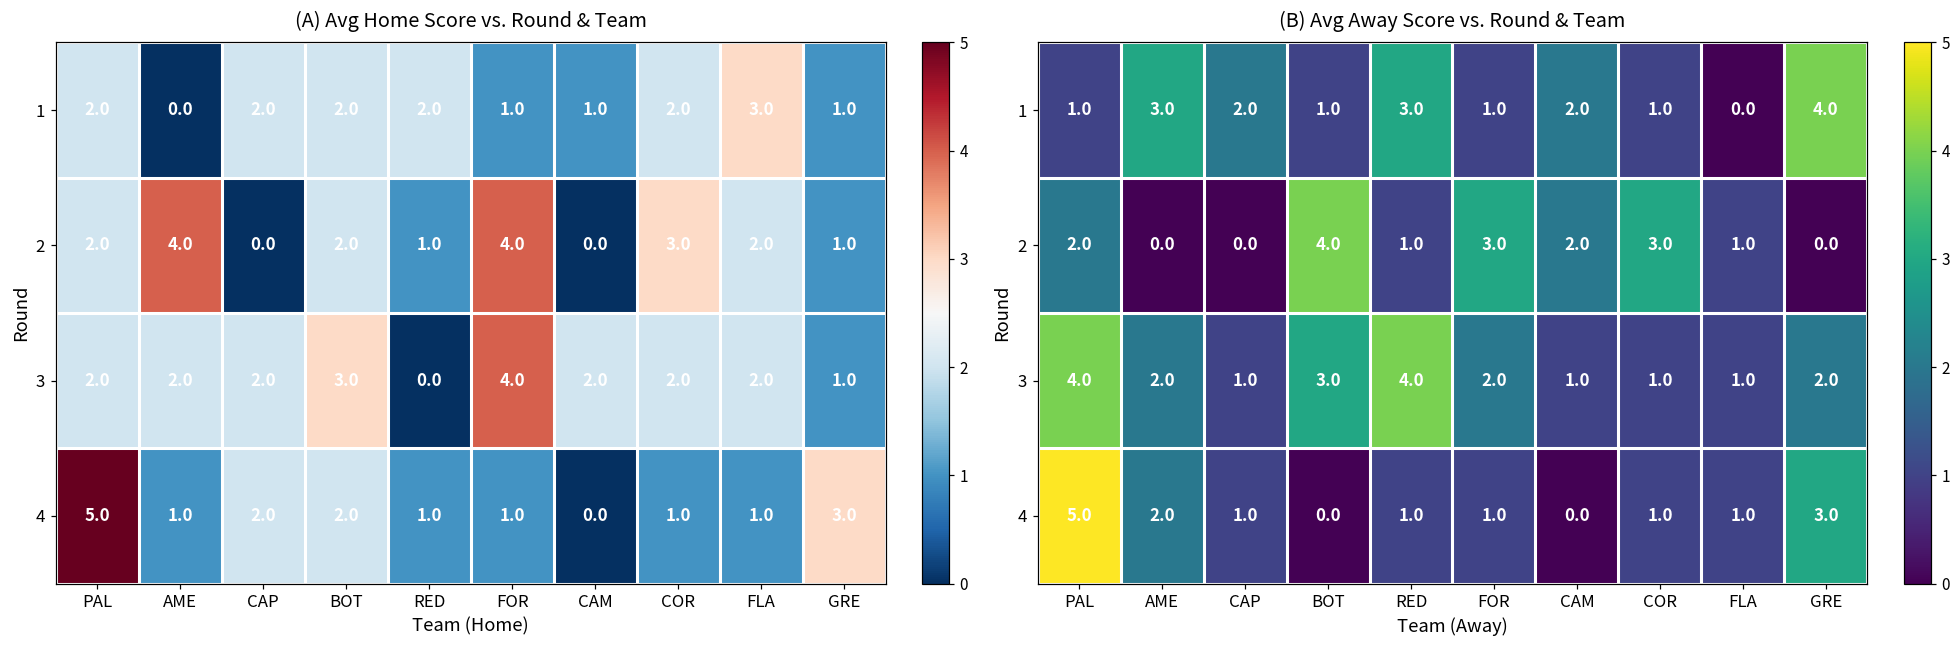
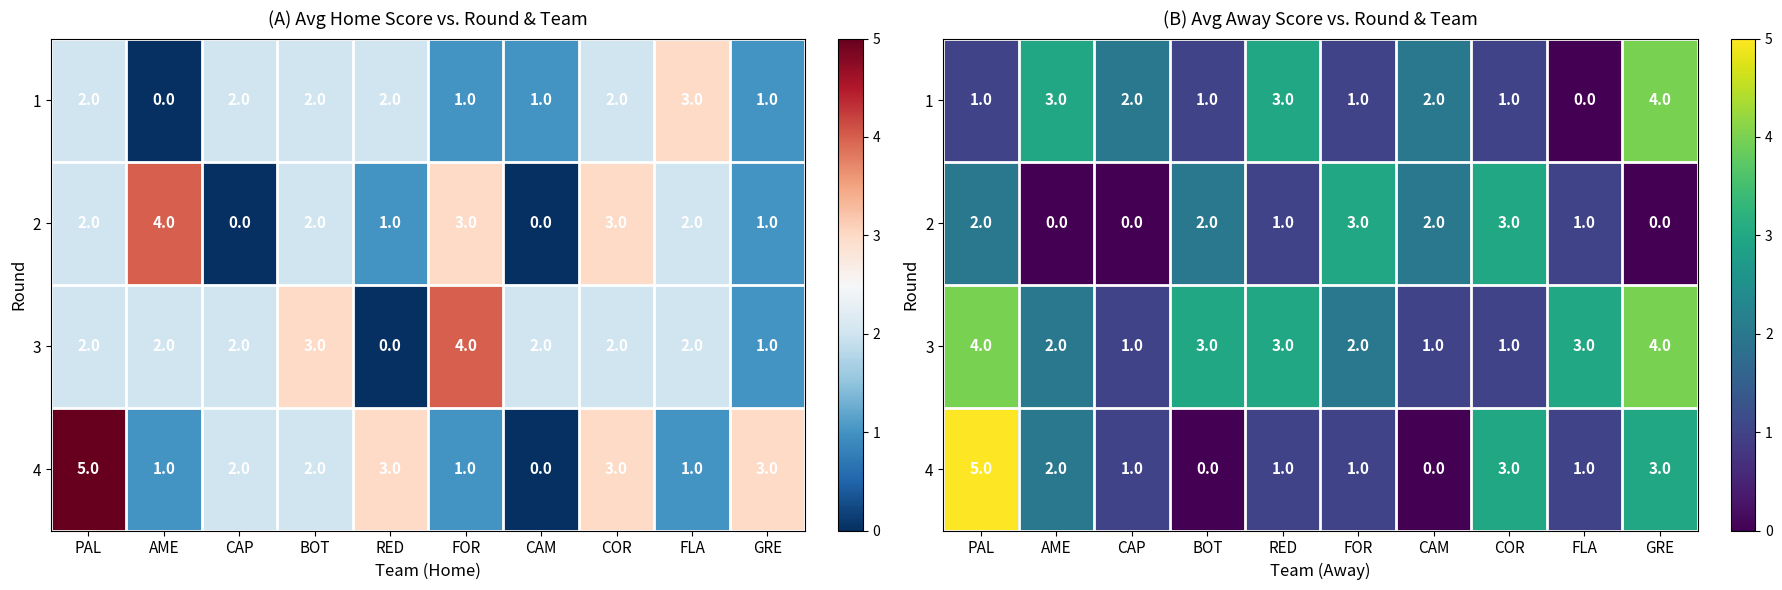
(A) Avg Home Score vs. Round & Team, 2, FOR: 4.0 -> 3.0
(A) Avg Home Score vs. Round & Team, 4, RED: 1.0 -> 3.0
(A) Avg Home Score vs. Round & Team, 4, COR: 1.0 -> 3.0
(B) Avg Away Score vs. Round & Team, 2, BOT: 4.0 -> 2.0
(B) Avg Away Score vs. Round & Team, 3, RED: 4.0 -> 3.0
(B) Avg Away Score vs. Round & Team, 3, FLA: 1.0 -> 3.0
(B) Avg Away Score vs. Round & Team, 3, GRE: 2.0 -> 4.0
(B) Avg Away Score vs. Round & Team, 4, COR: 1.0 -> 3.0
